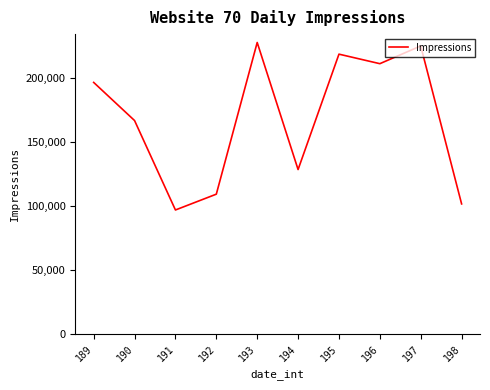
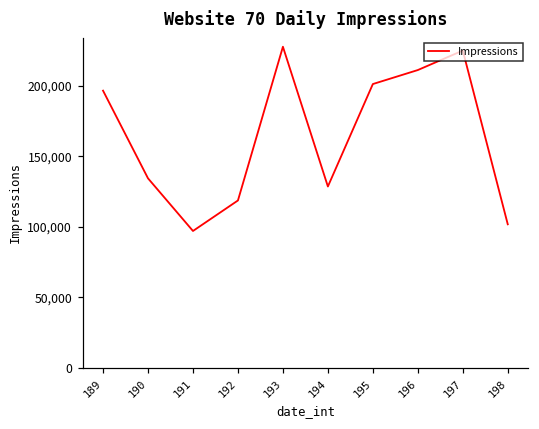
190: 167,000 -> 134,000
192: 109,000 -> 119,000
195: 219,000 -> 201,000
